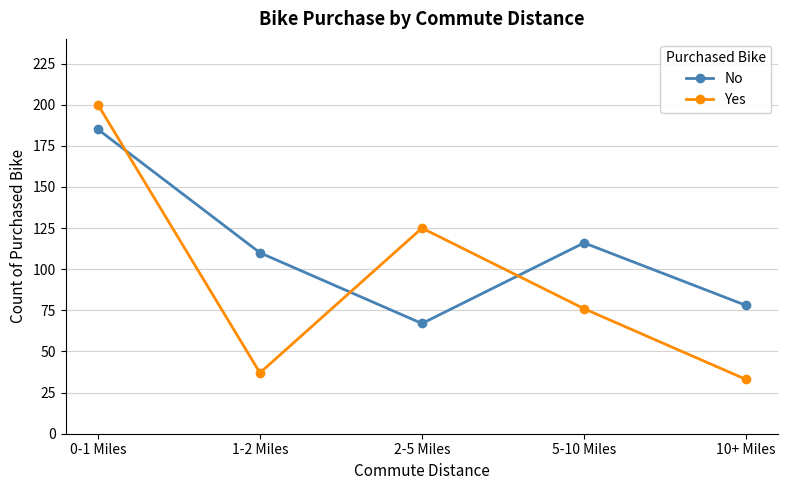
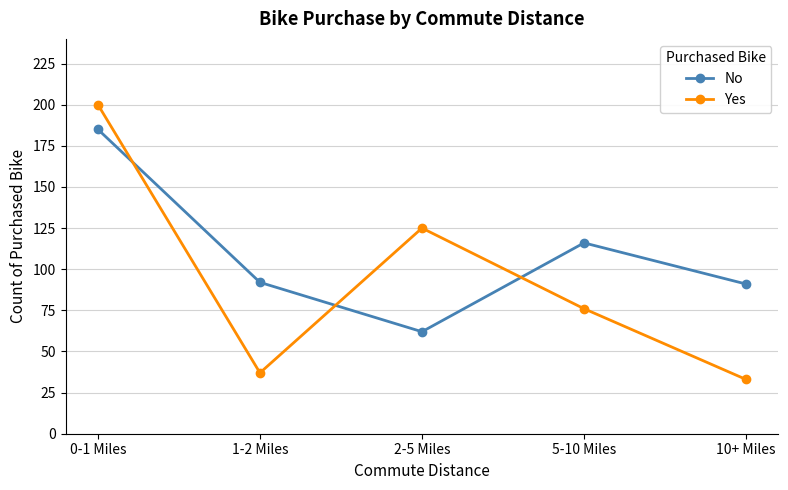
No, 1-2 Miles: 110 -> 92
No, 2-5 Miles: 67 -> 62
No, 10+ Miles: 78 -> 91
